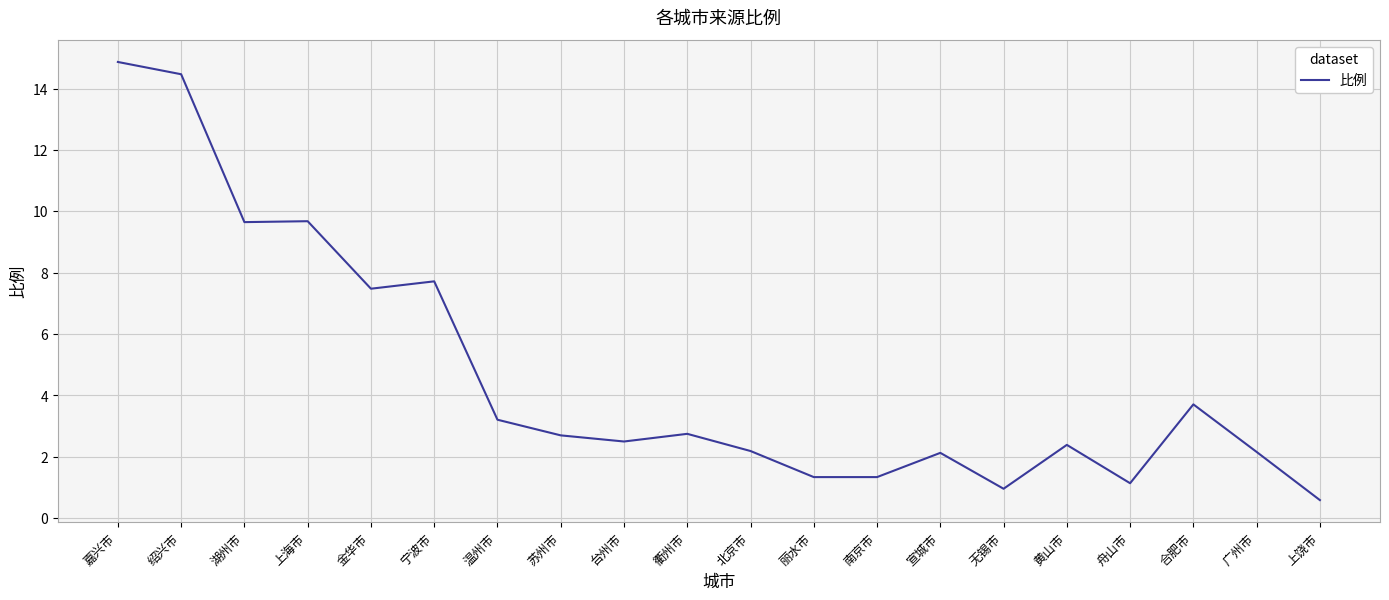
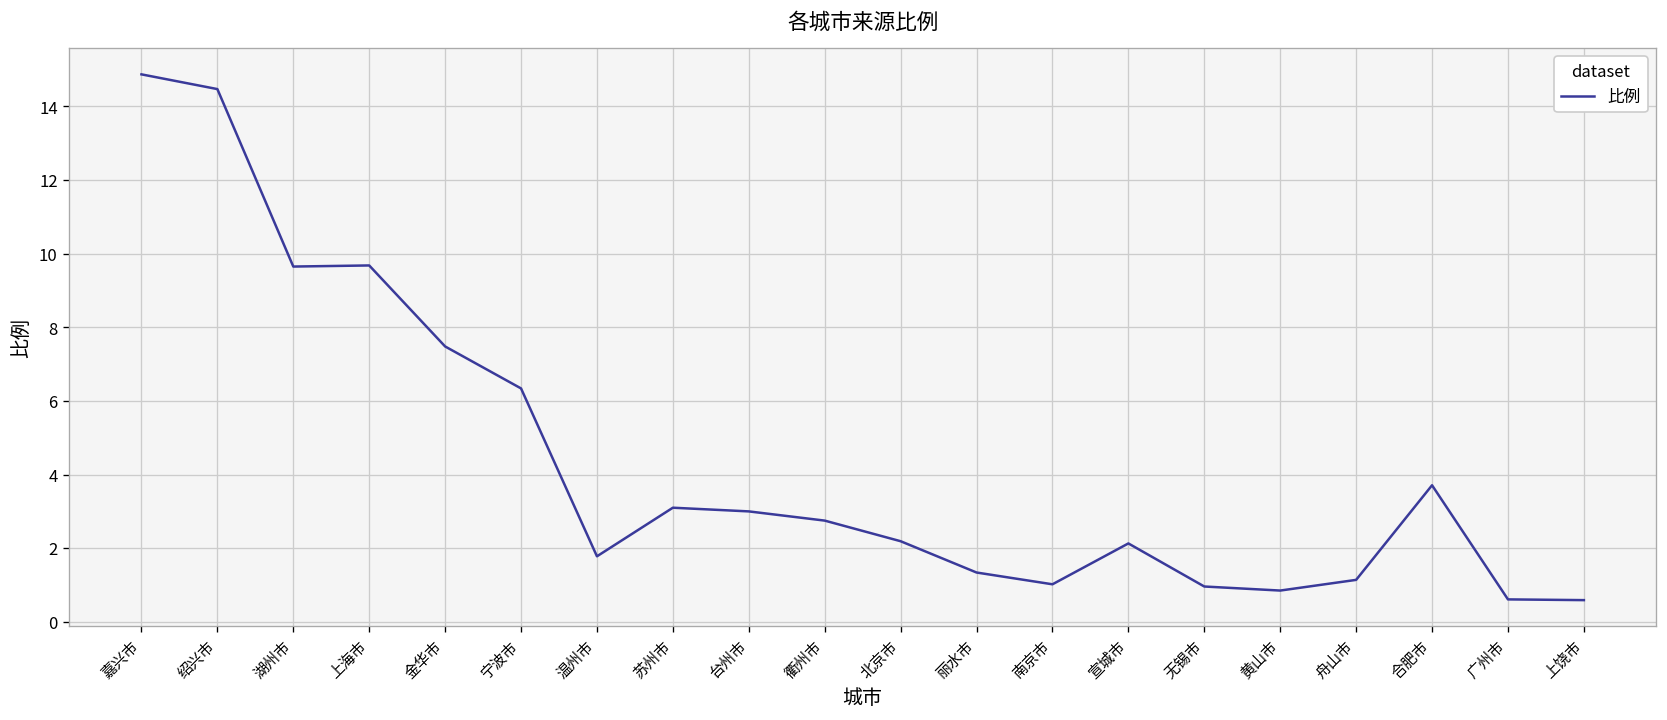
宁波市: 7.7 -> 6.3
温州市: 3.2 -> 1.8
苏州市: 2.7 -> 3.1
台州市: 2.5 -> 3.0
南京市: 1.3 -> 1.0
黄山市: 2.4 -> 0.9
广州市: 2.2 -> 0.6
